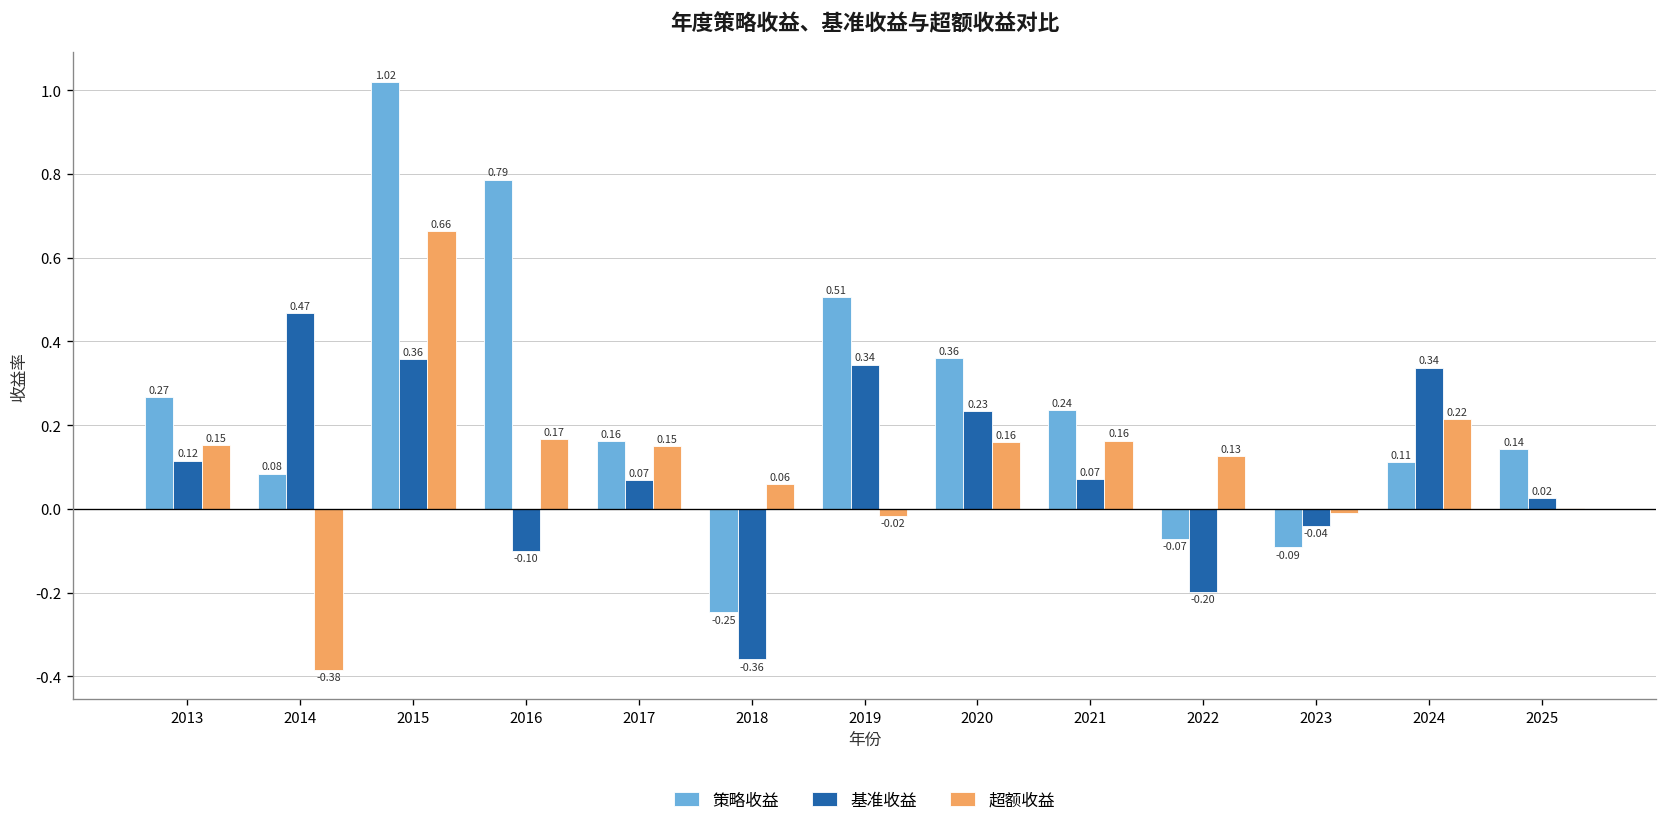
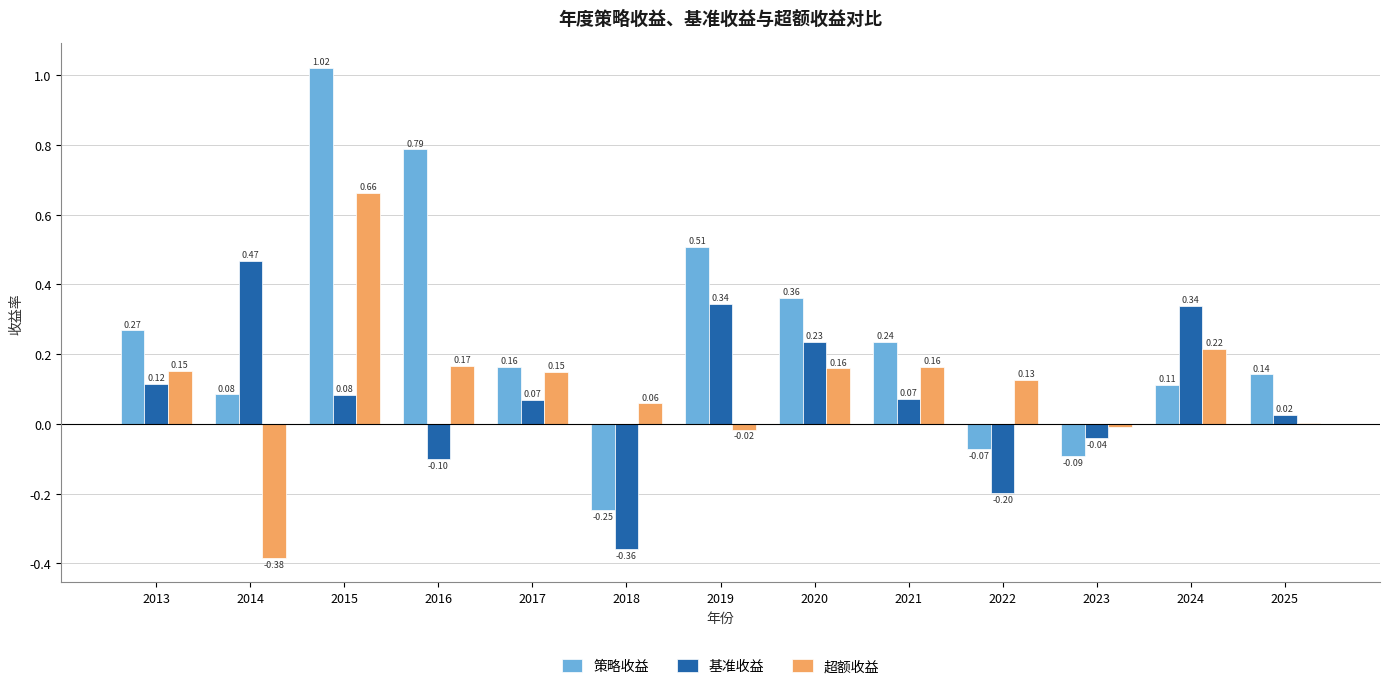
基准收益, 2015: 0.36 -> 0.08
